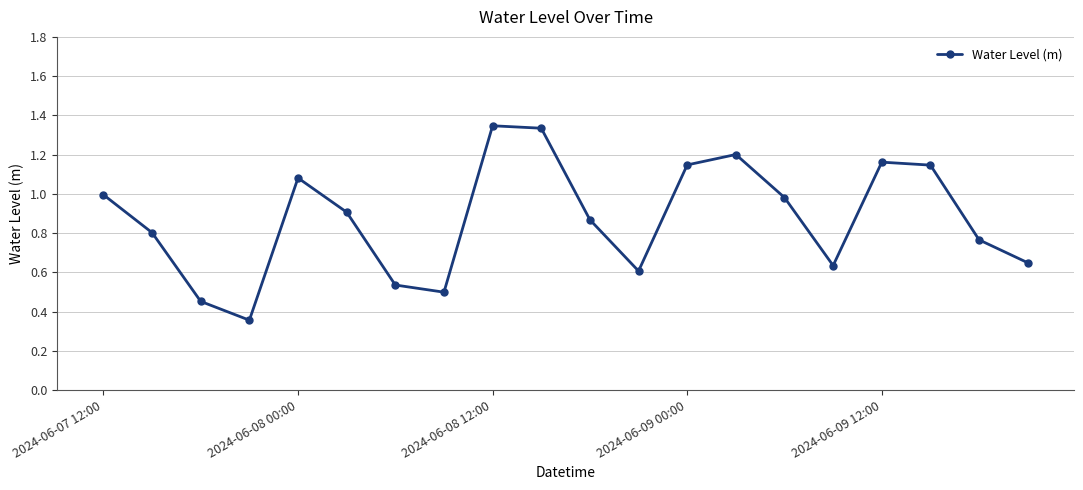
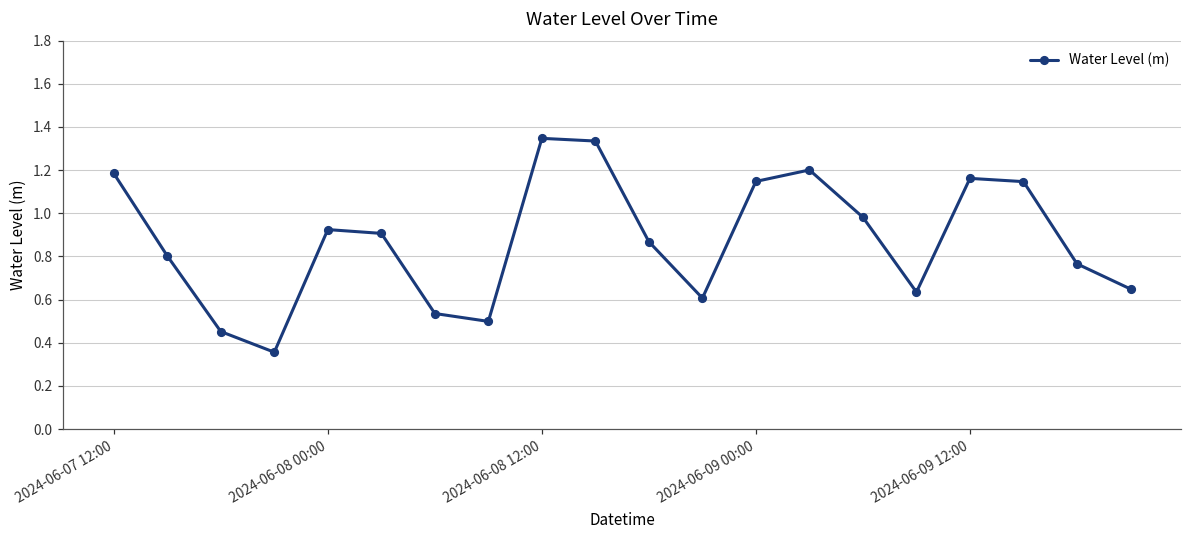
2024-06-07 12:00: 1.00 -> 1.18
2024-06-08 00:00: 1.08 -> 0.92
